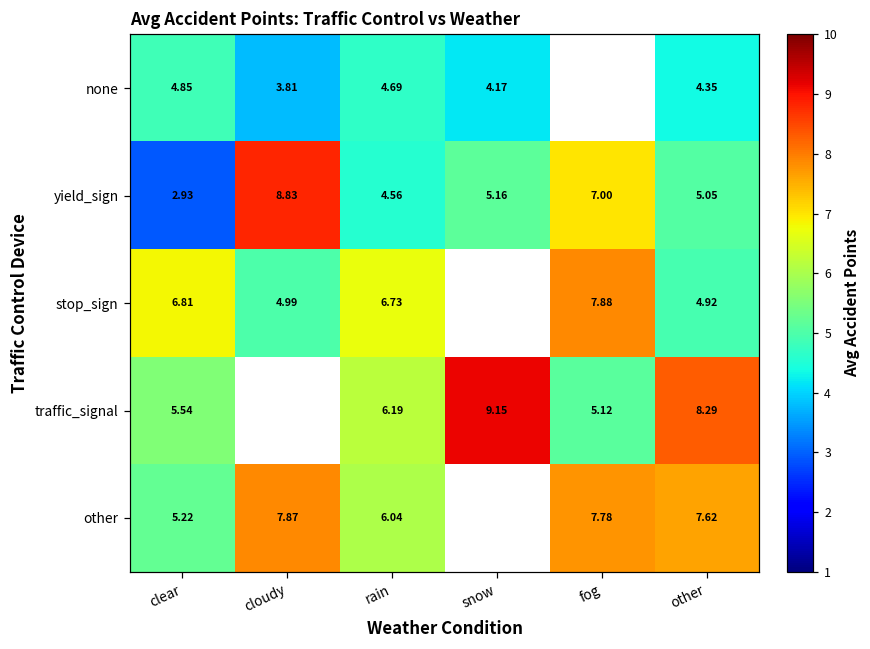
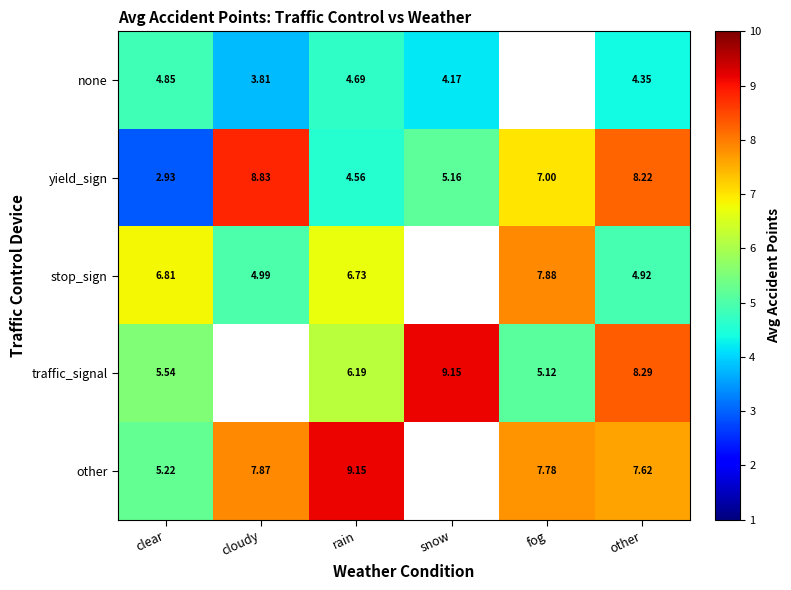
yield_sign, other: 5.05 -> 8.22
other, rain: 6.04 -> 9.15
